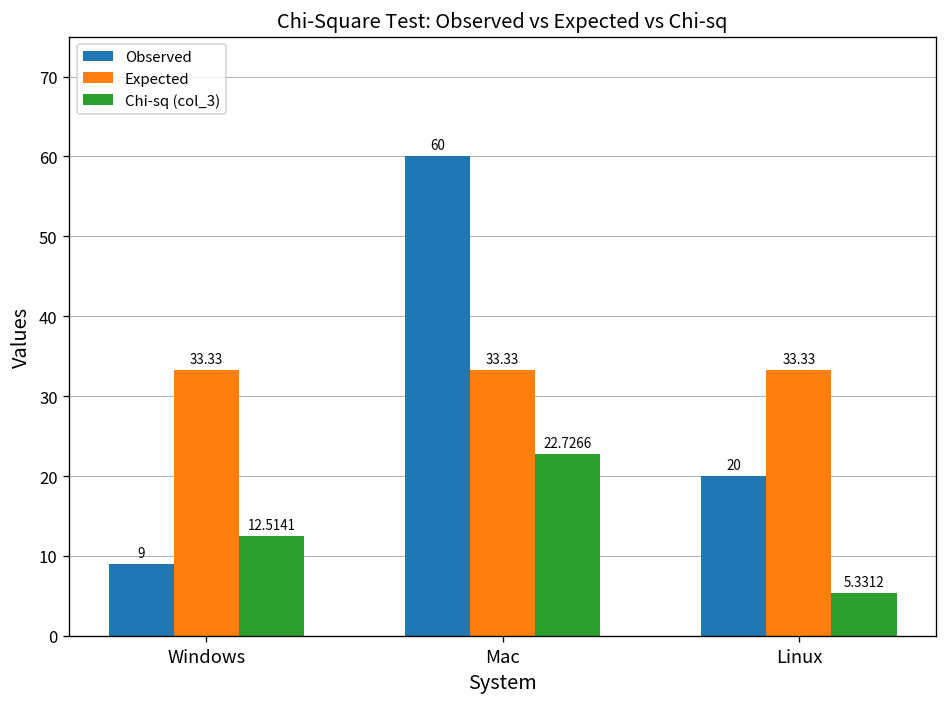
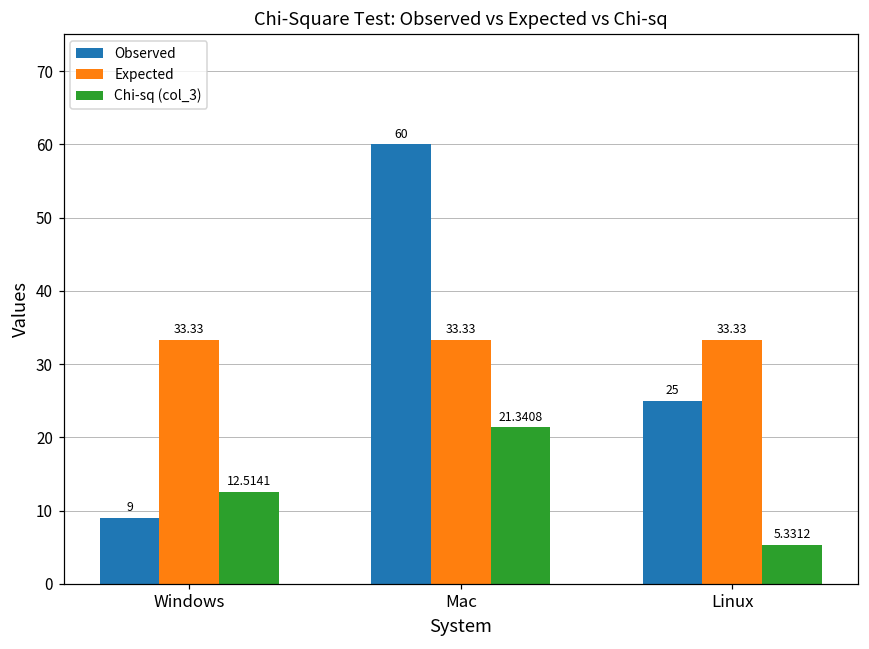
Chi-sq (col_3), Mac: 22.7266 -> 21.3408
Observed, Linux: 20 -> 25
